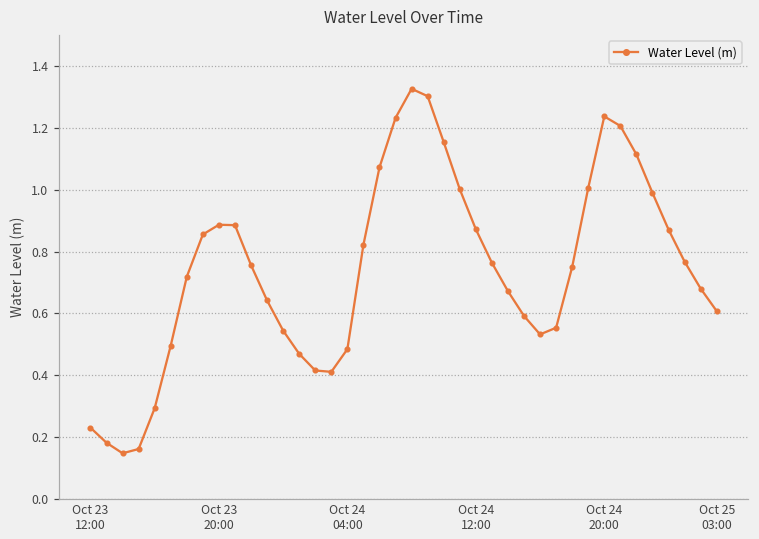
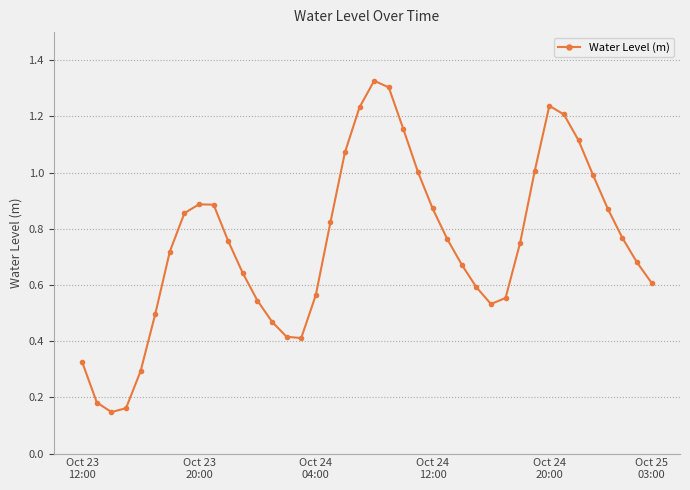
Oct 23 12:00: 0.23 -> 0.32
Oct 24 04:00: 0.48 -> 0.56
